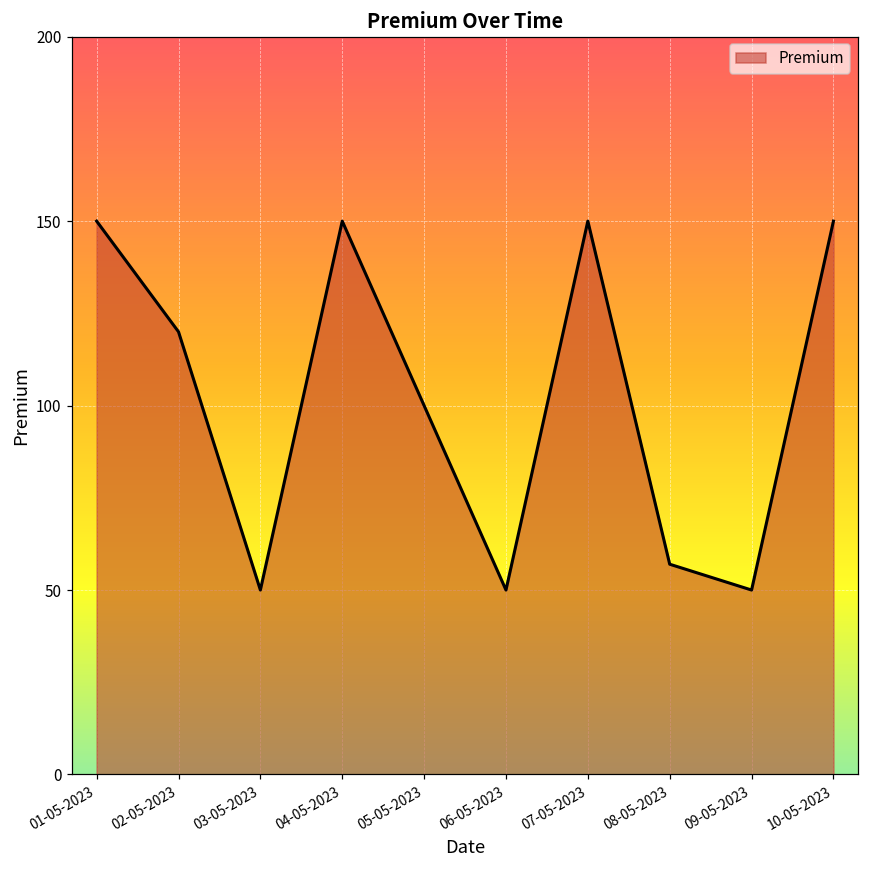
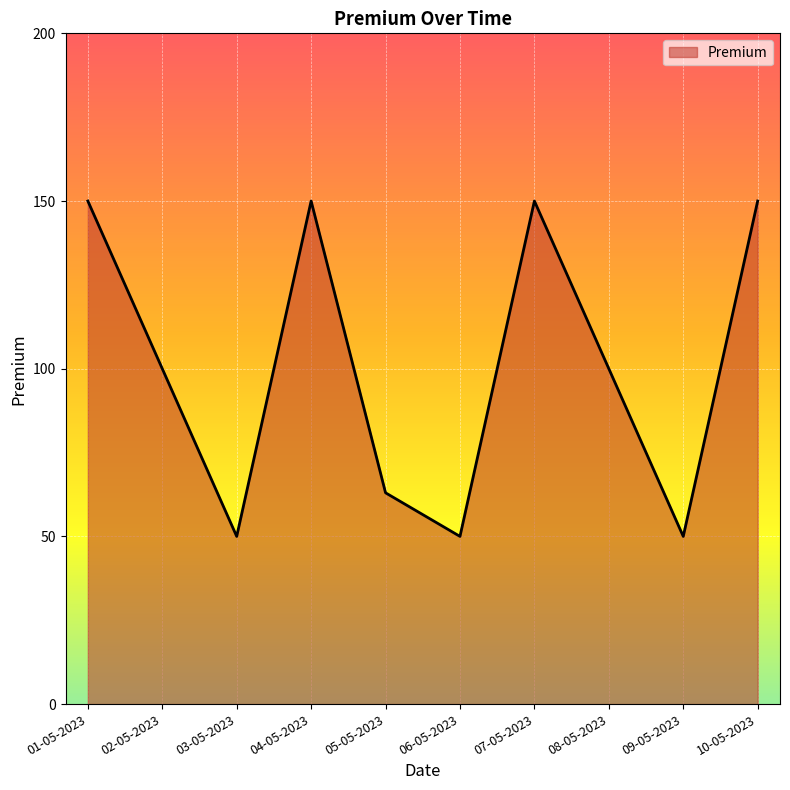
02-05-2023: 120 -> 100
05-05-2023: 100 -> 63
08-05-2023: 57 -> 100
